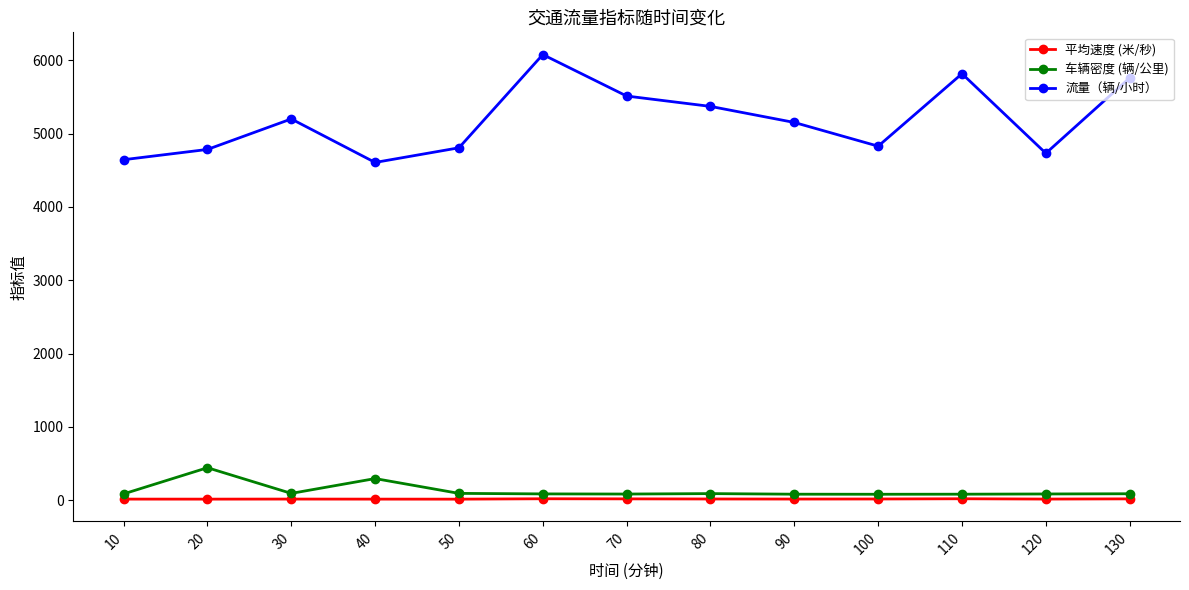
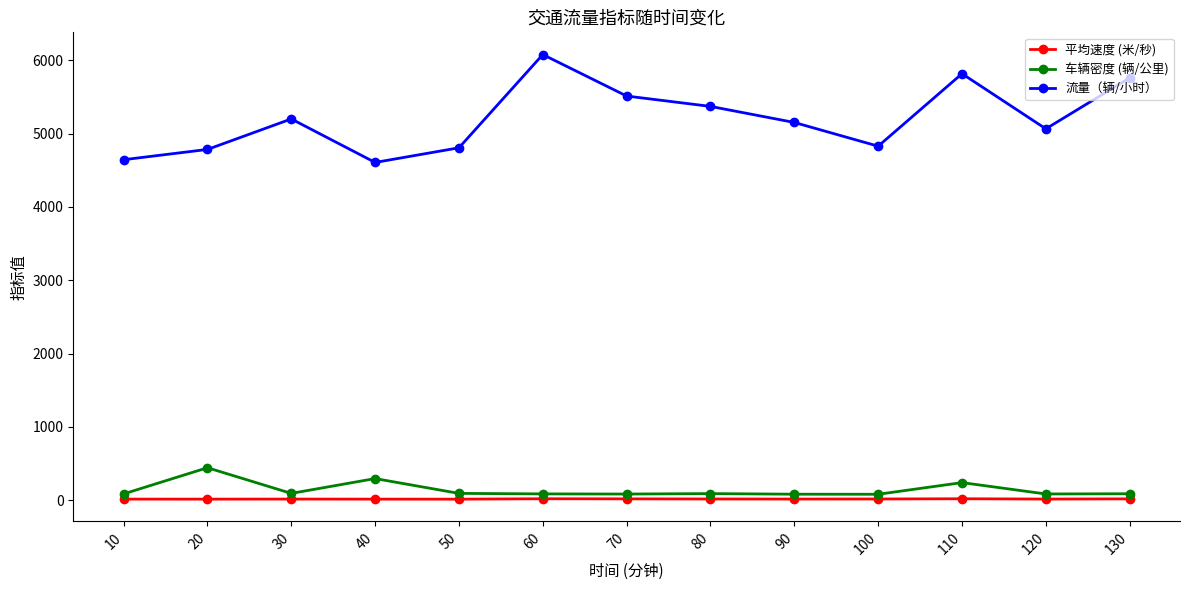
车辆密度 (辆/公里), 110: 100 -> 200
流量（辆/小时）, 120: 4700 -> 5100
